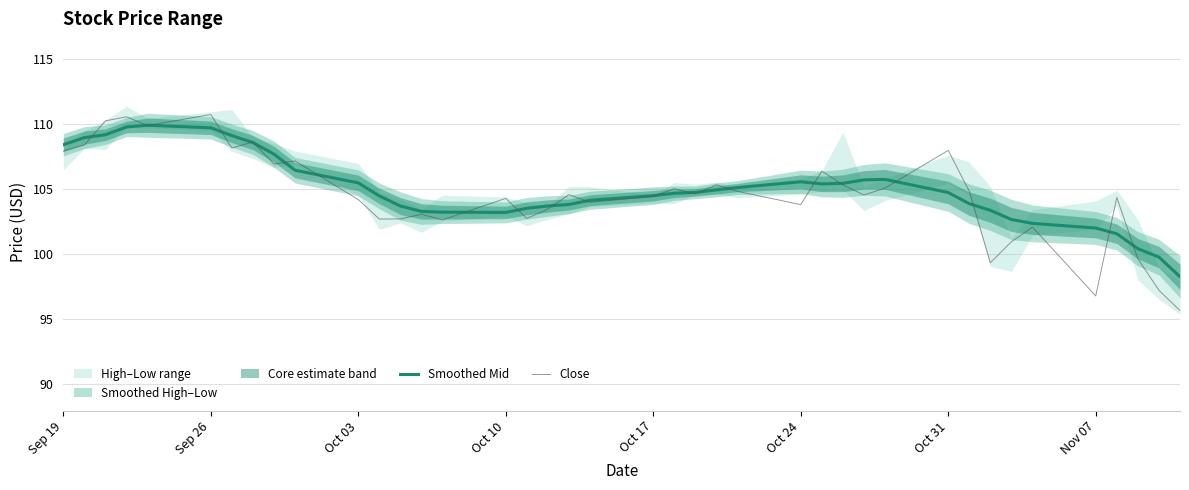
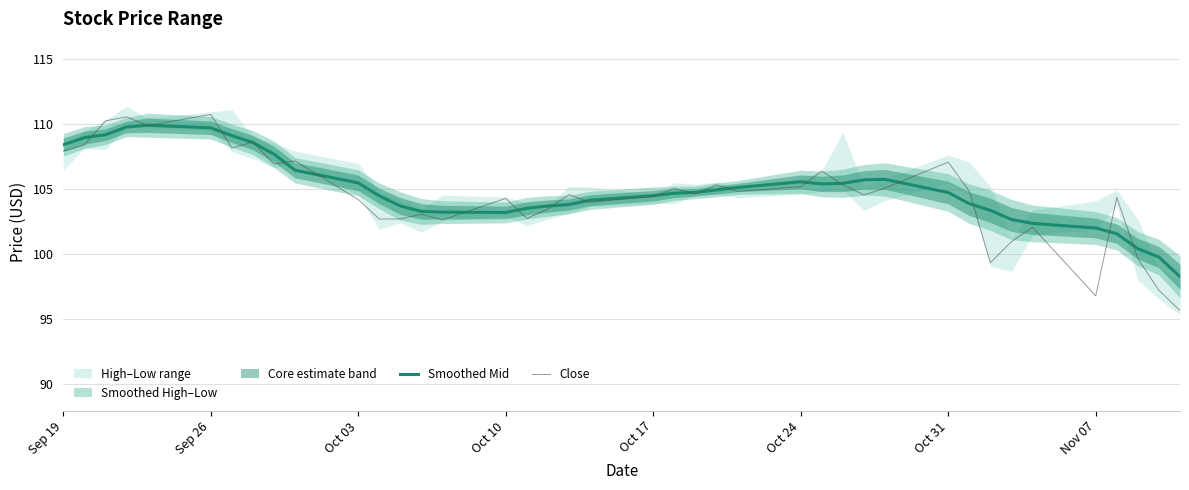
Close, Oct 24: 103.8 -> 105.2
Close, Oct 31: 108.0 -> 107.1
